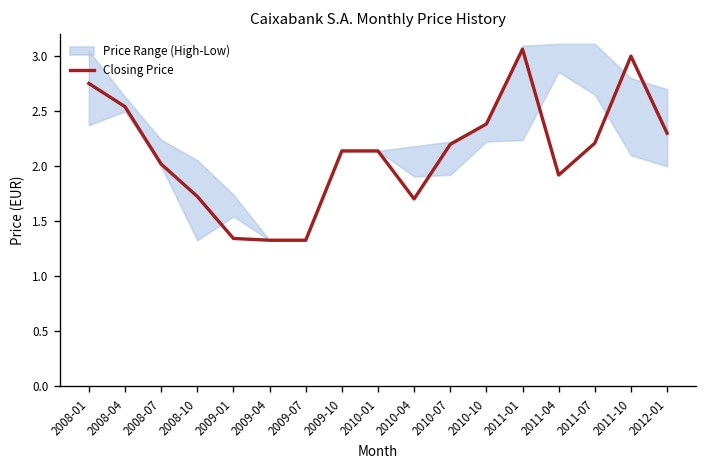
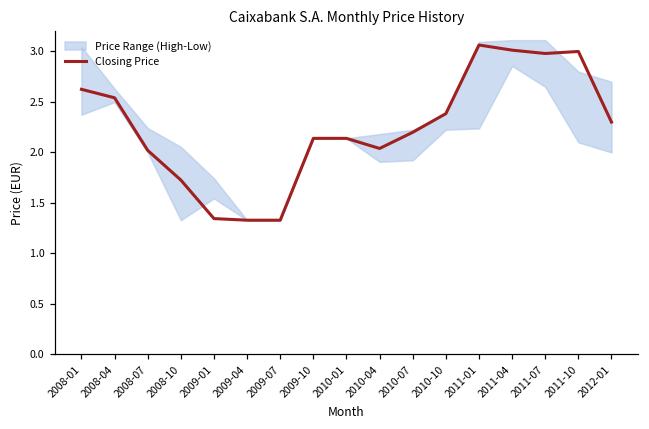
Closing Price, 2008-01: 2.8 -> 2.6
Closing Price, 2010-04: 1.7 -> 2.0
Closing Price, 2011-04: 1.9 -> 3.0
Closing Price, 2011-07: 2.2 -> 3.0
